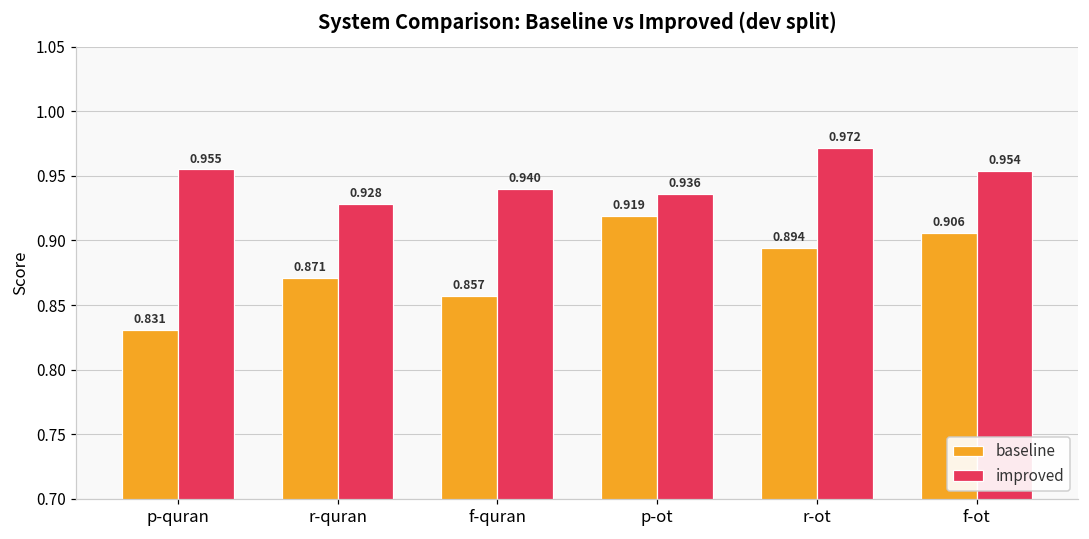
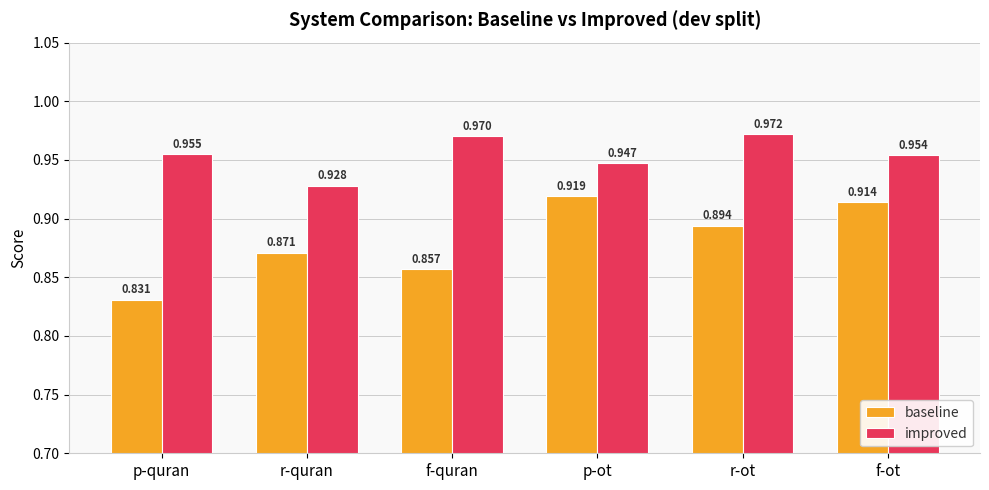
improved, f-quran: 0.940 -> 0.970
improved, p-ot: 0.936 -> 0.947
baseline, f-ot: 0.906 -> 0.914
